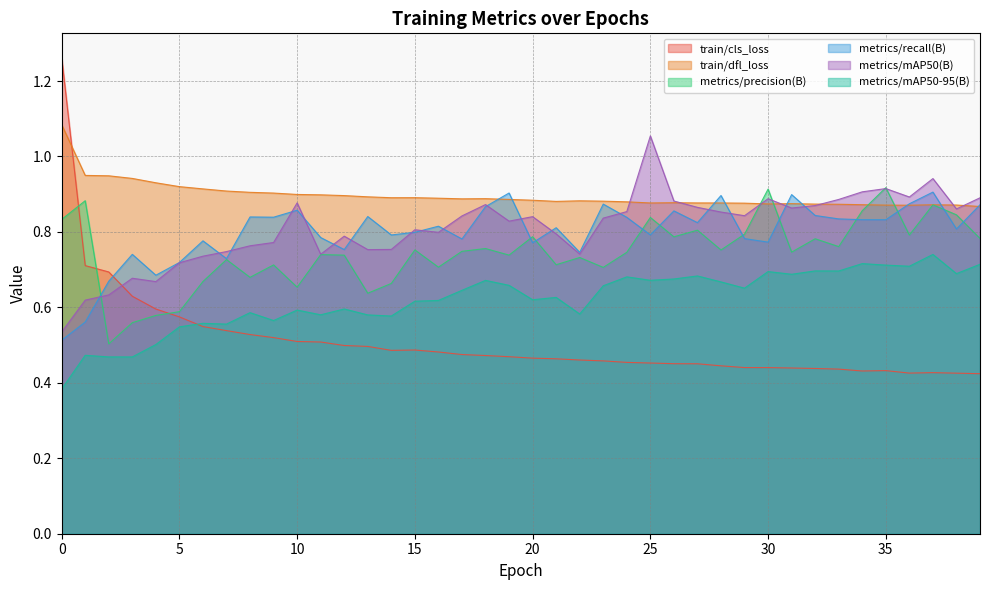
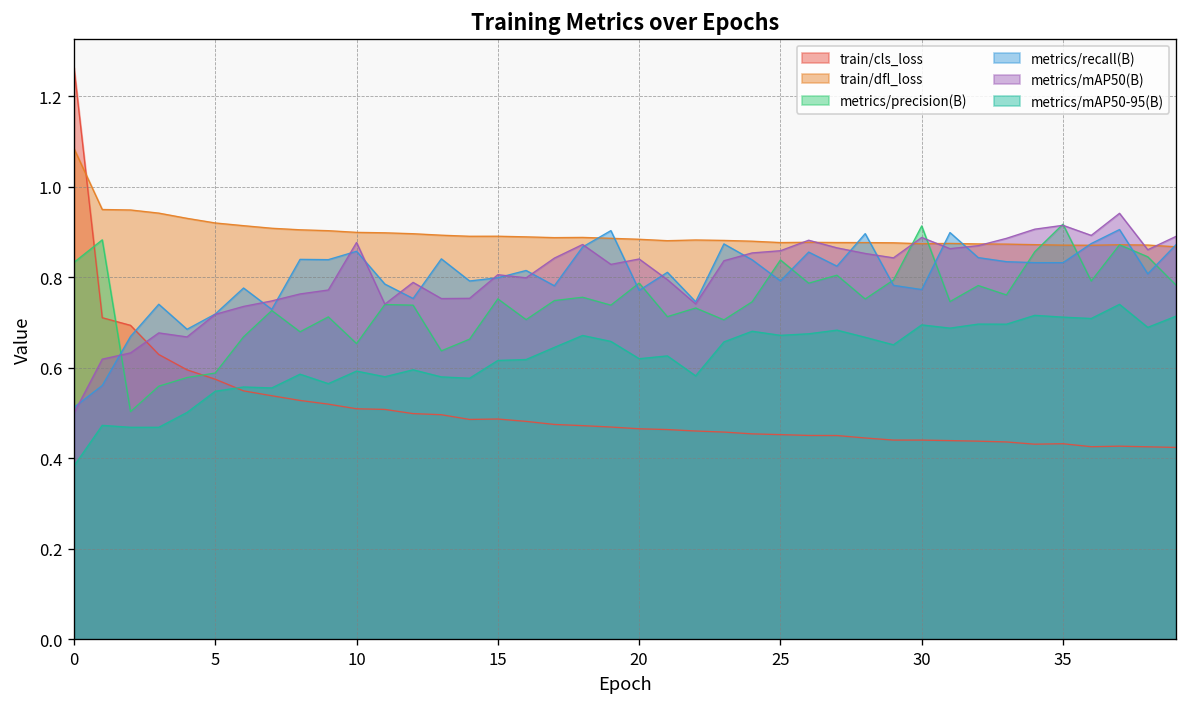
metrics/mAP50(B), 0: 0.53 -> 0.50
metrics/mAP50(B), 25: 1.05 -> 0.86
